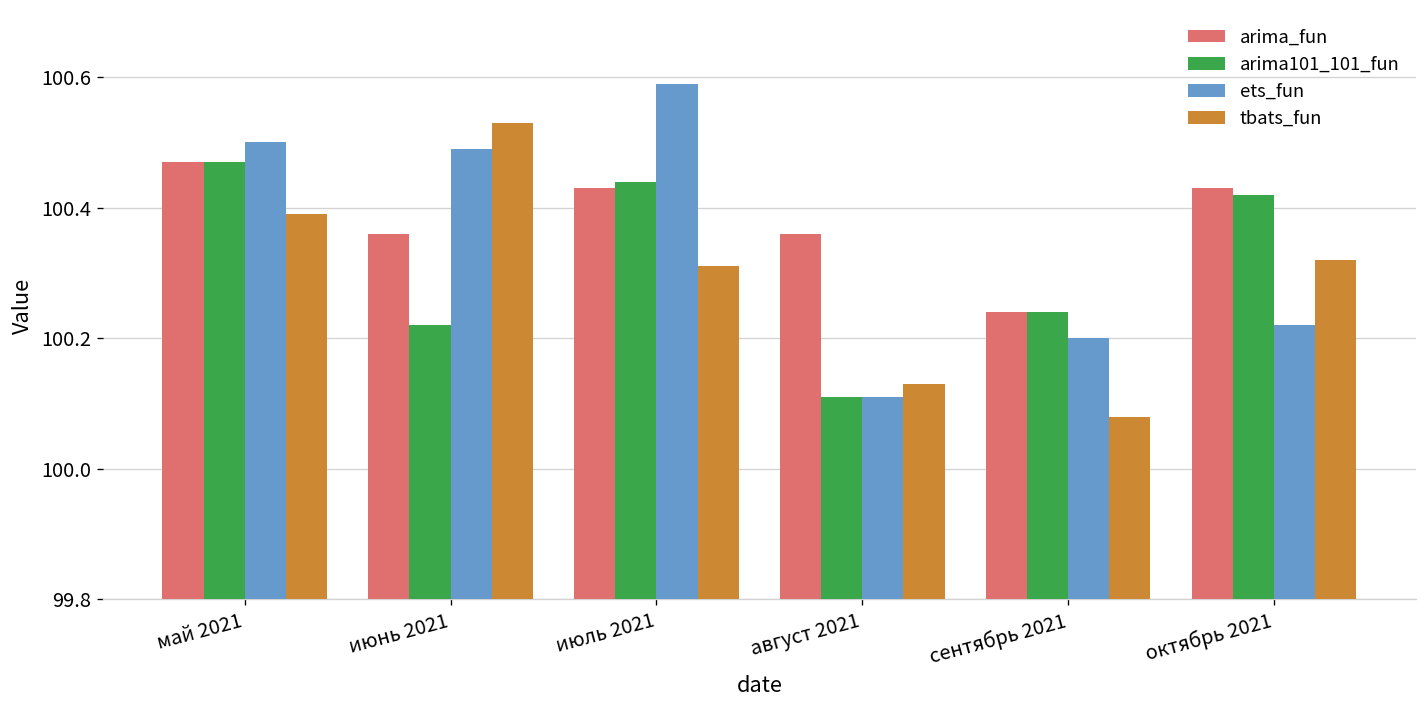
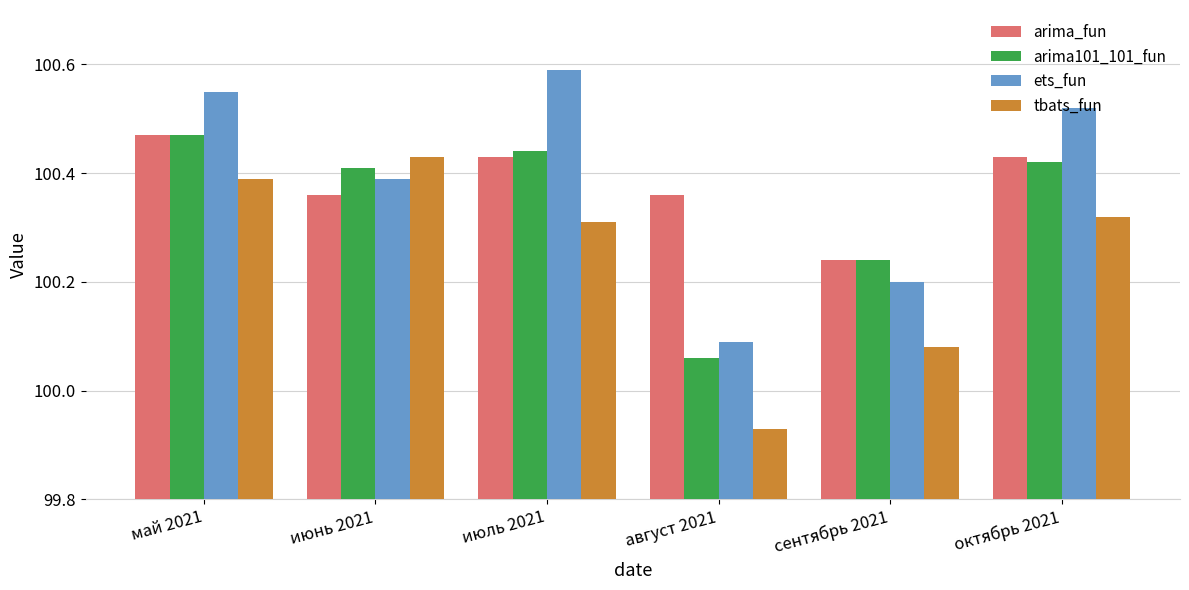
ets_fun, май 2021: 100.50 -> 100.55
arima101_101_fun, июнь 2021: 100.22 -> 100.41
ets_fun, июнь 2021: 100.49 -> 100.39
tbats_fun, июнь 2021: 100.53 -> 100.43
arima101_101_fun, август 2021: 100.11 -> 100.06
ets_fun, август 2021: 100.11 -> 100.09
tbats_fun, август 2021: 100.13 -> 99.93
ets_fun, октябрь 2021: 100.22 -> 100.52
